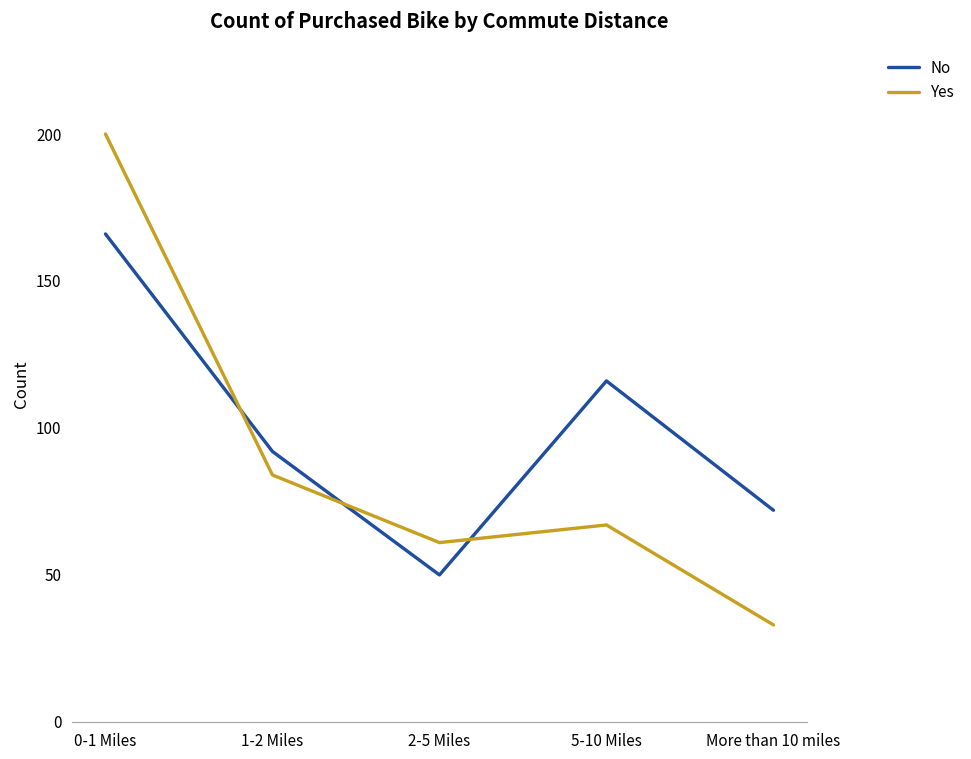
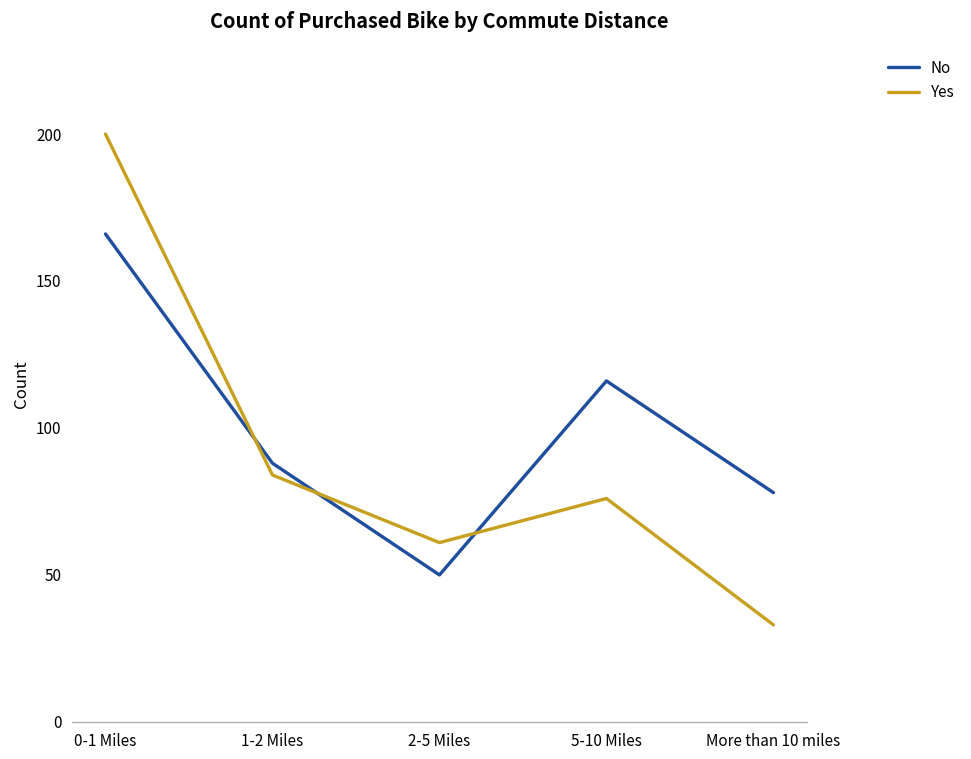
No, 1-2 Miles: 92 -> 88
Yes, 5-10 Miles: 67 -> 76
No, More than 10 miles: 72 -> 78
